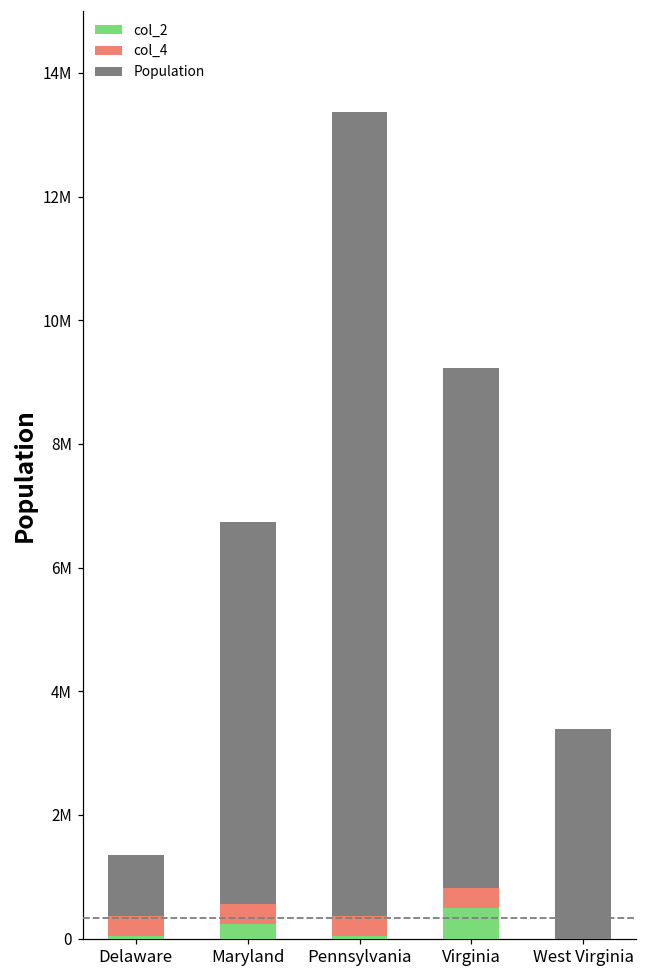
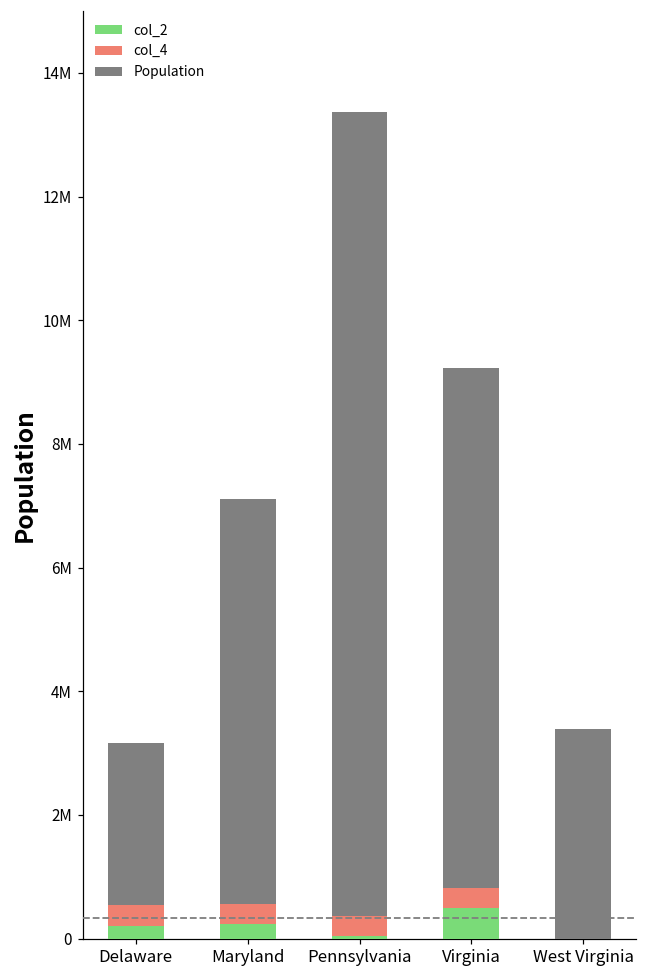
col_2, Delaware: 0 -> 200000
Population, Delaware: 1000000 -> 2600000
Population, Maryland: 6200000 -> 6500000
